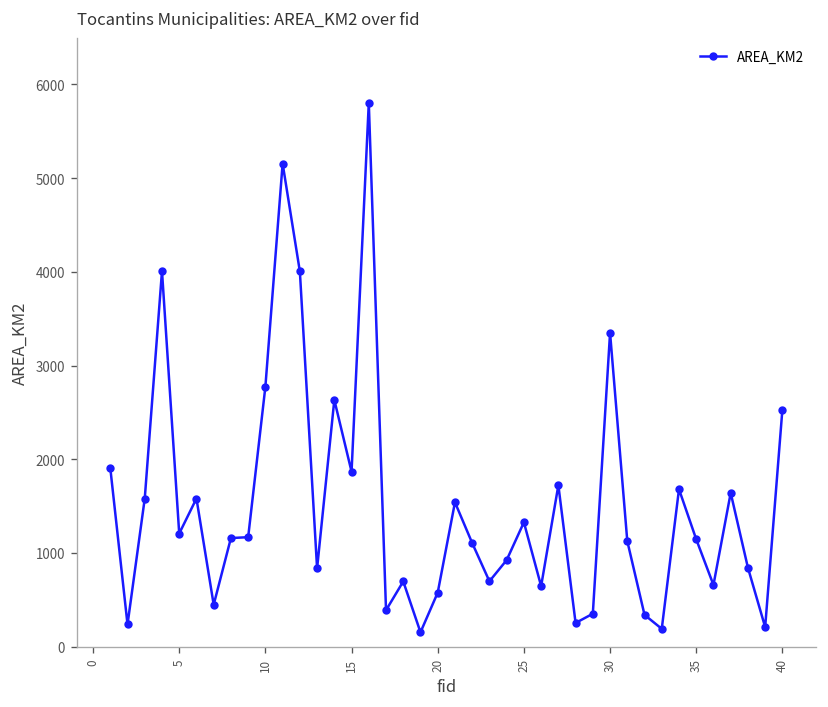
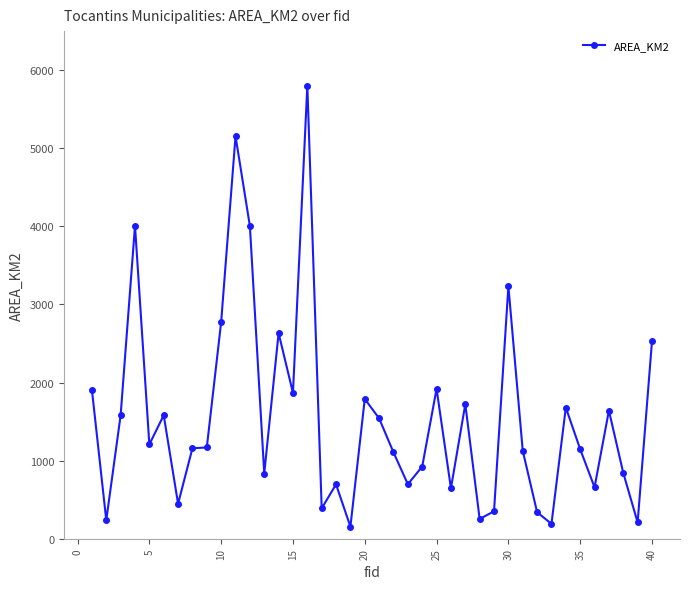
20: 600 -> 1800
25: 1300 -> 1900
30: 3300 -> 3200
